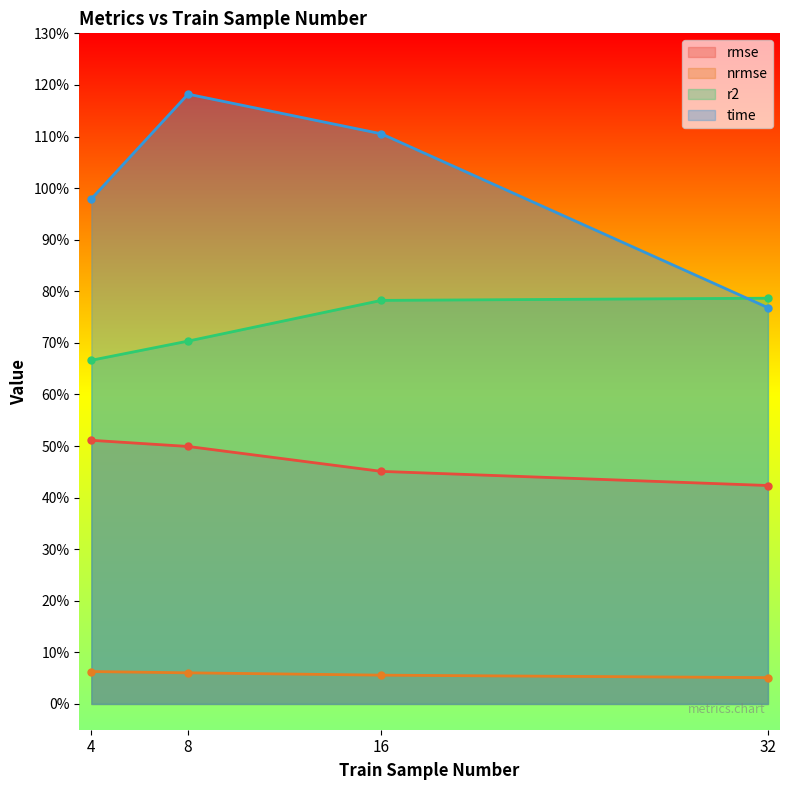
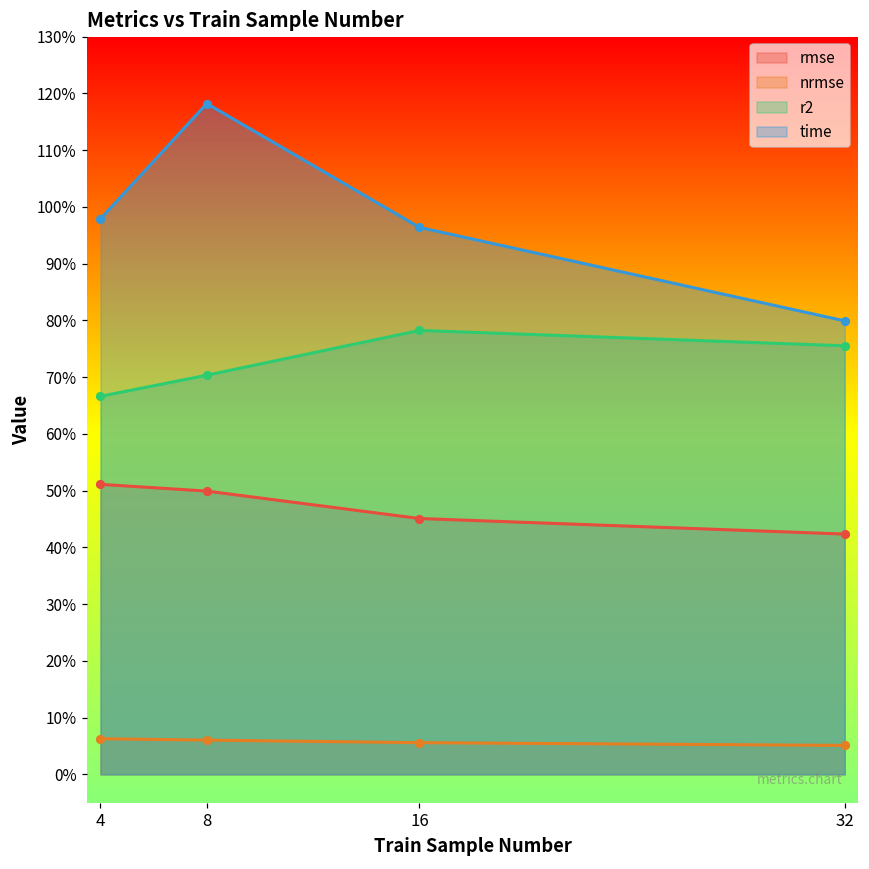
time, 16: 111% -> 96%
r2, 32: 79% -> 76%
time, 32: 77% -> 80%
